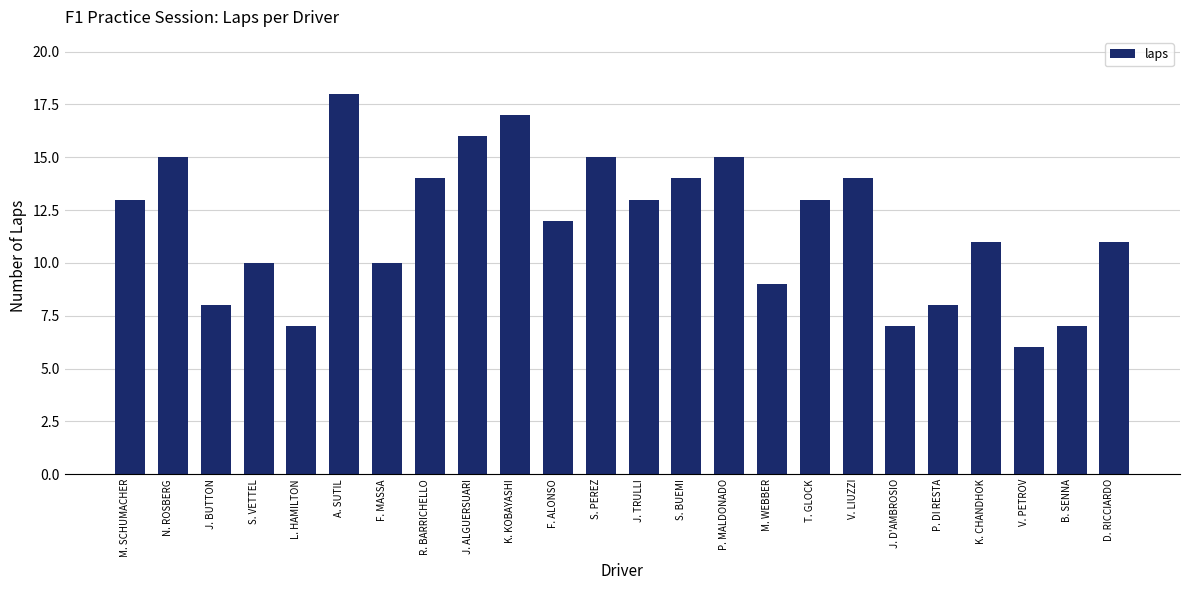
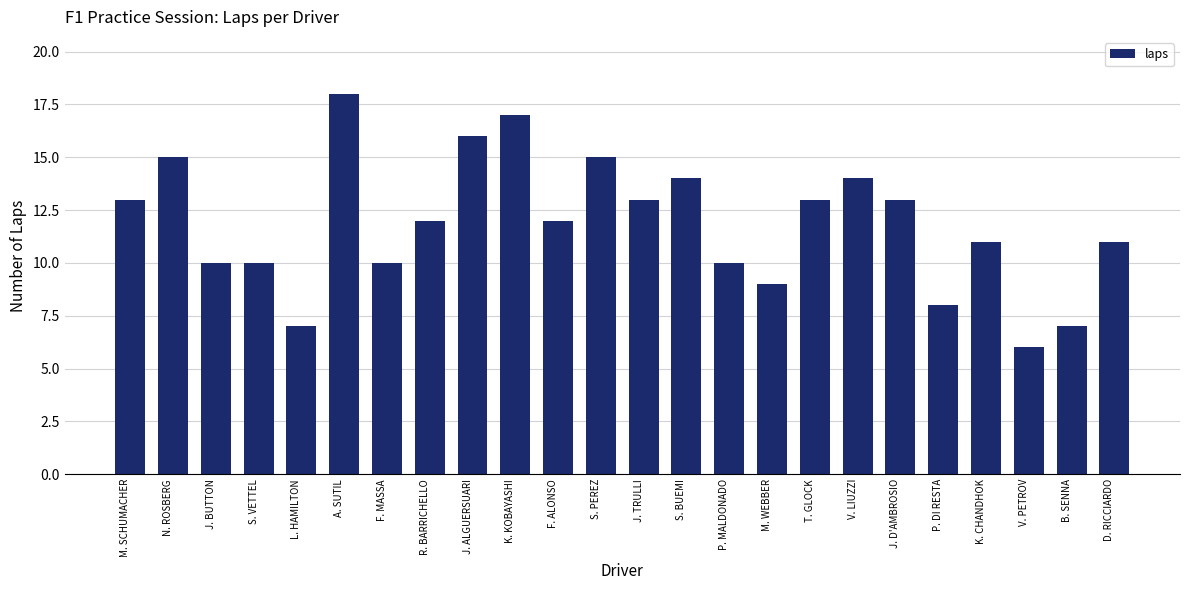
J. BUTTON: 8 -> 10
R. BARRICHELLO: 14 -> 12
P. MALDONADO: 15 -> 10
J. D'AMBROSIO: 7 -> 13
